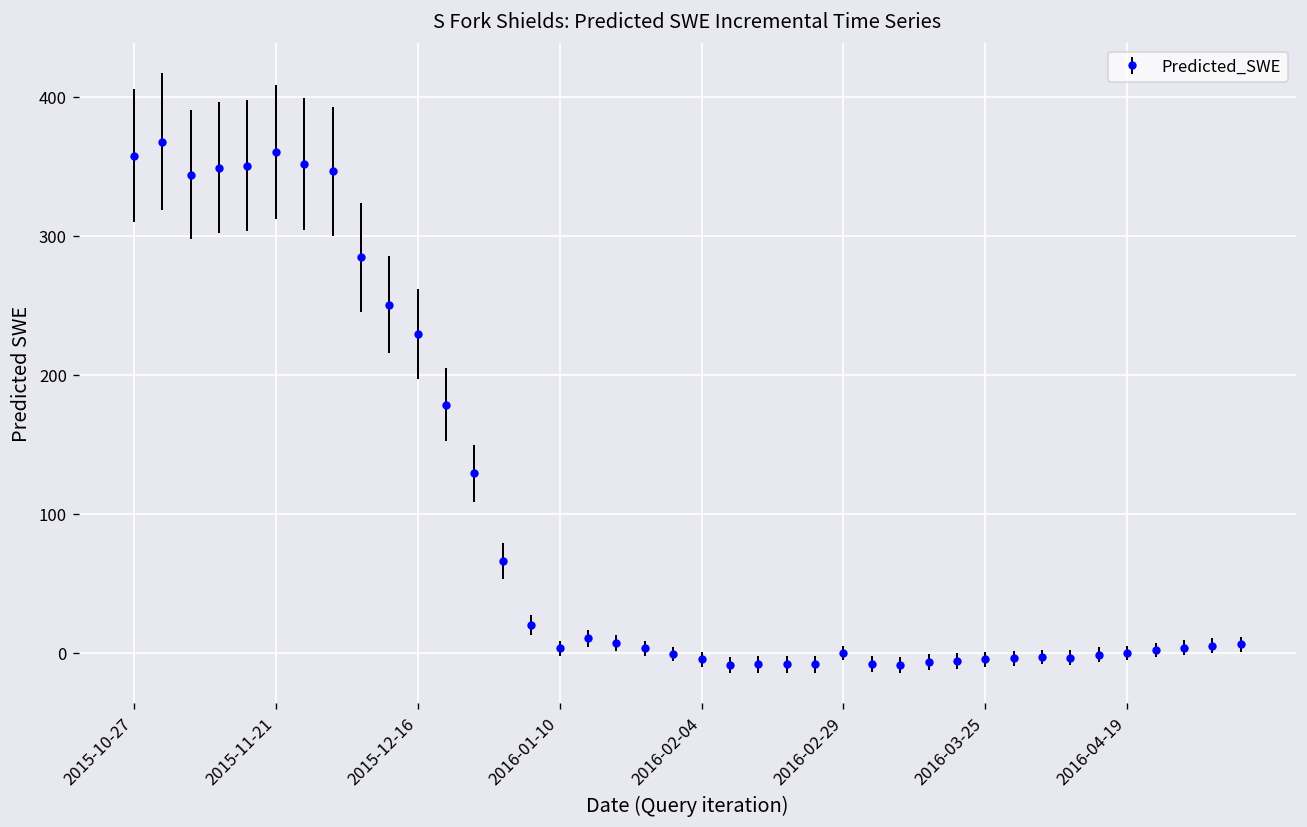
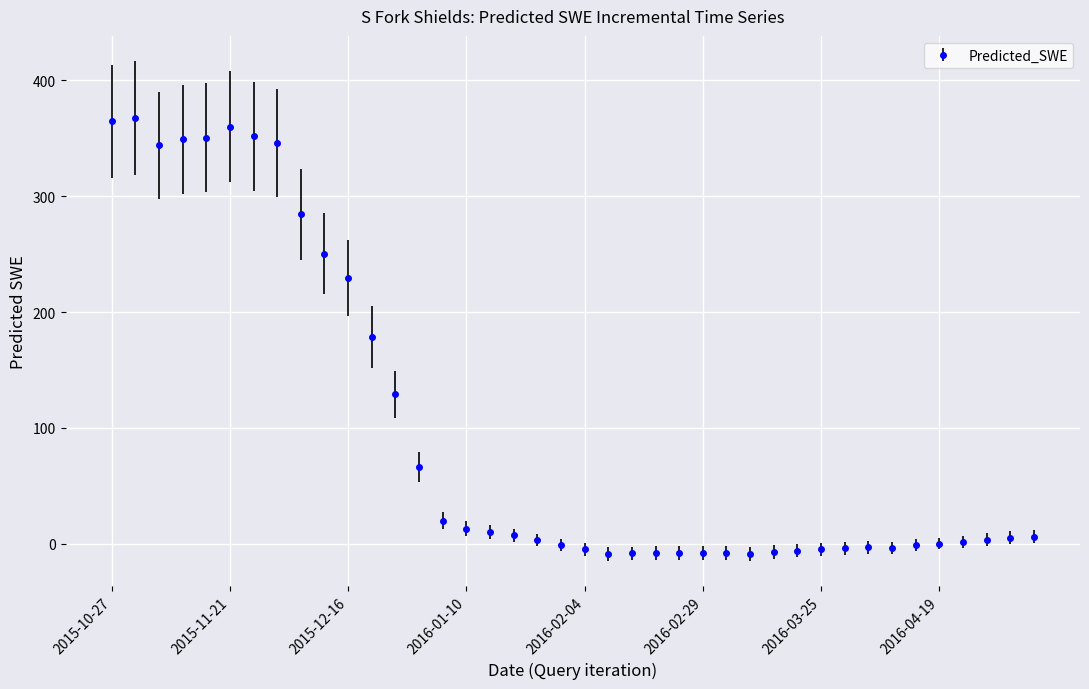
2015-10-27: 358 -> 365
2016-01-10: 3 -> 13
2016-02-29: 0 -> -8
